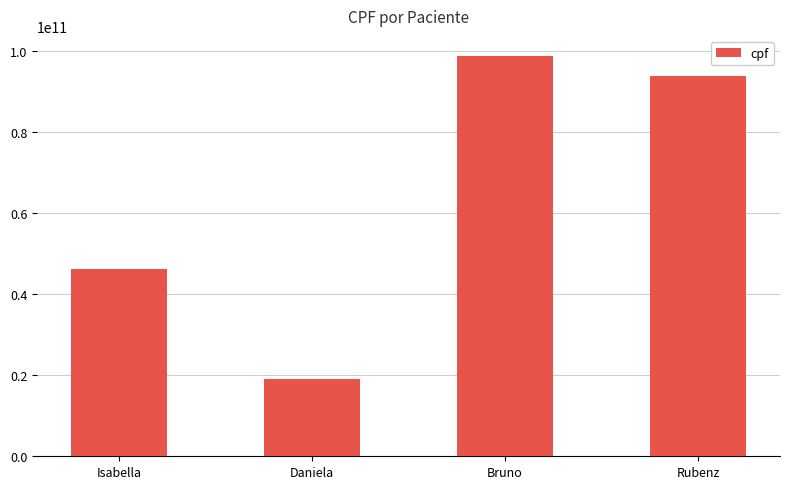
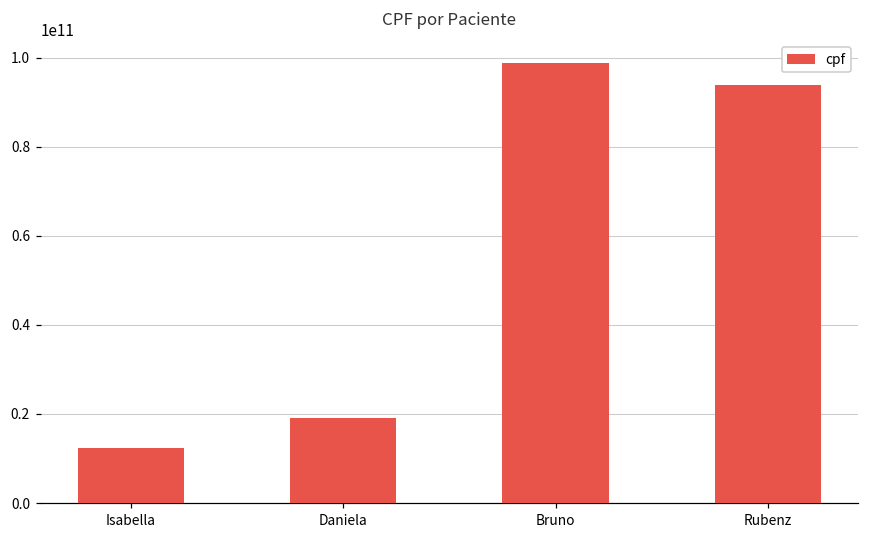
Isabella: 46000000000 -> 12000000000
